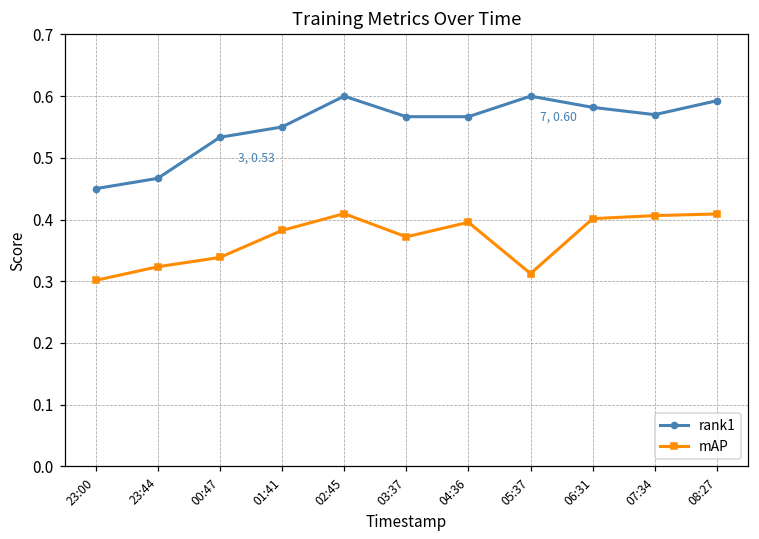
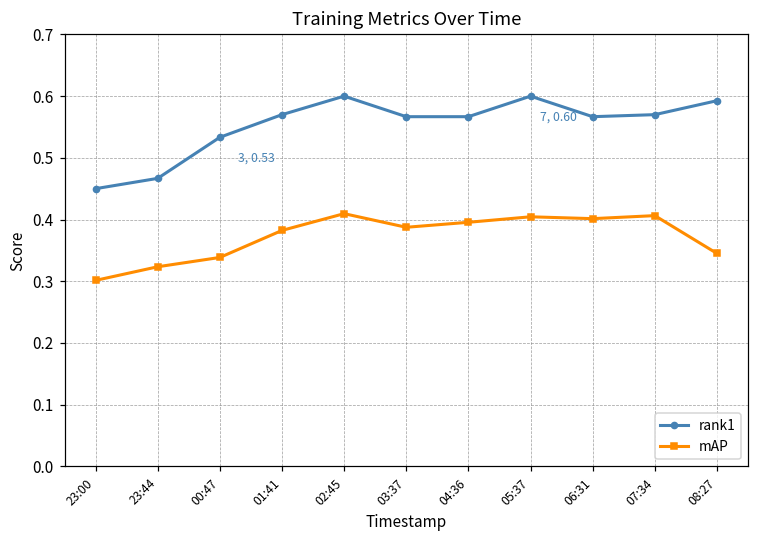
rank1, 01:41: 0.55 -> 0.57
mAP, 03:37: 0.37 -> 0.39
mAP, 05:37: 0.31 -> 0.40
rank1, 06:31: 0.58 -> 0.57
mAP, 08:27: 0.41 -> 0.35
